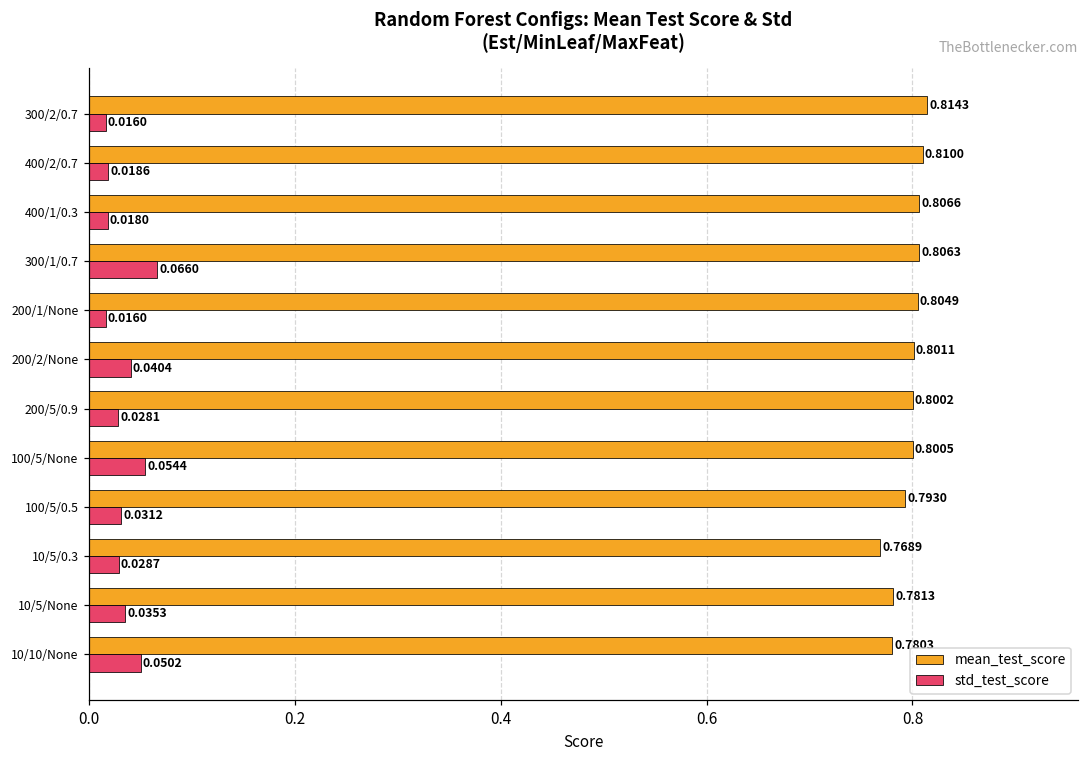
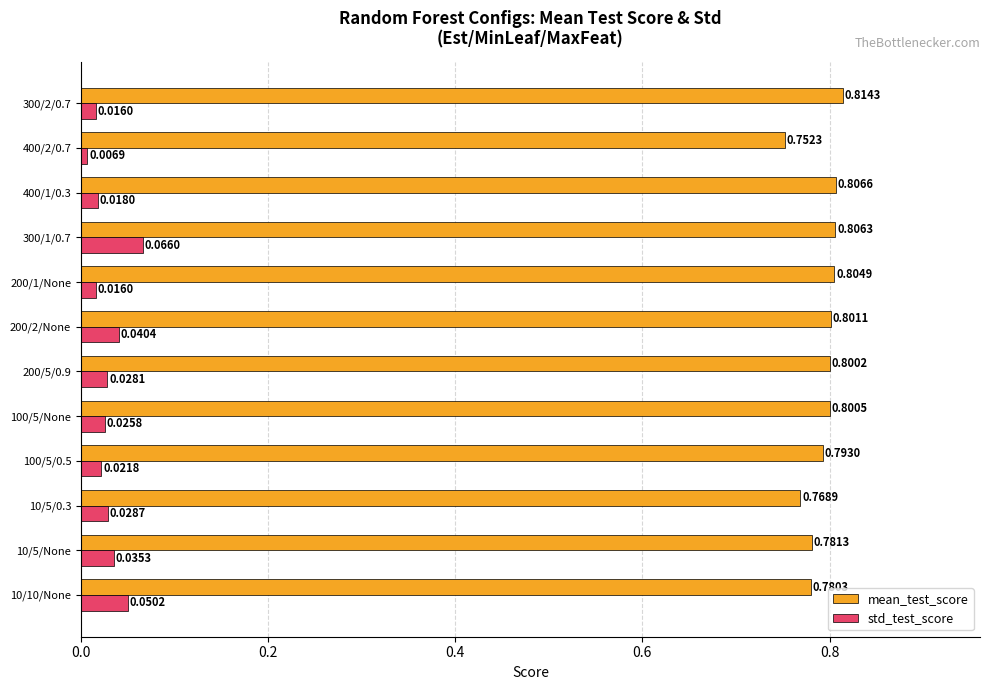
mean_test_score, 400/2/0.7: 0.8100 -> 0.7523
std_test_score, 400/2/0.7: 0.0186 -> 0.0069
std_test_score, 100/5/None: 0.0544 -> 0.0258
std_test_score, 100/5/0.5: 0.0312 -> 0.0218
